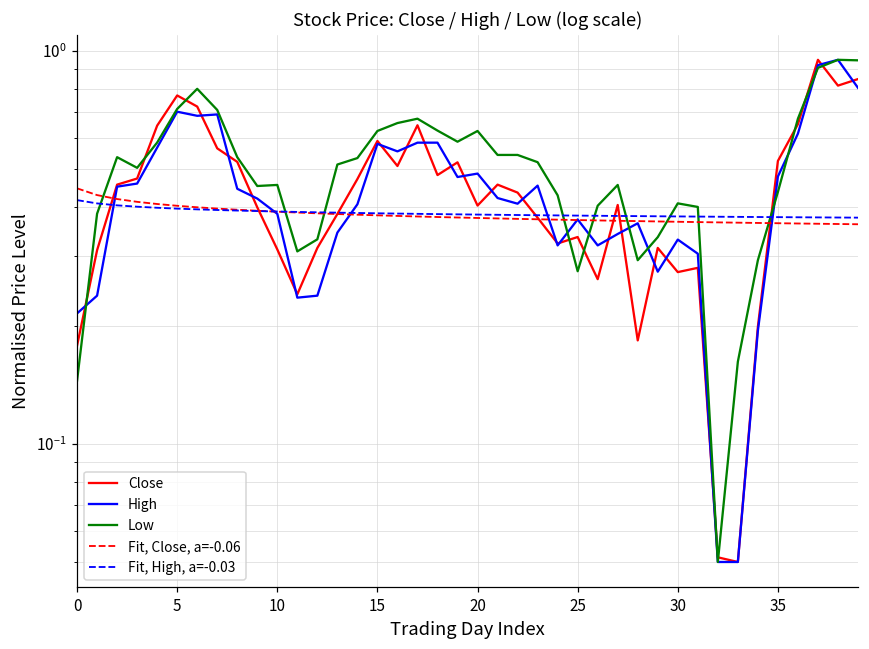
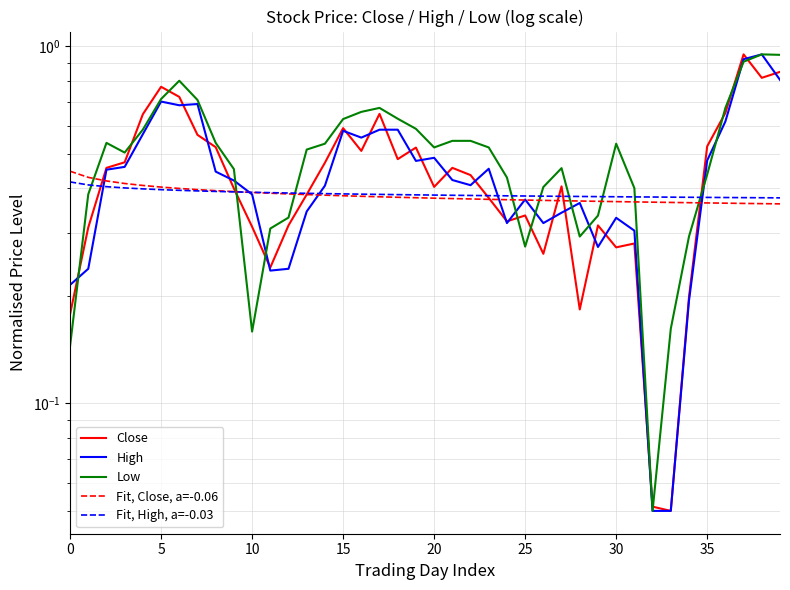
Low, 10: 0.46 -> 0.16
Low, 20: 0.63 -> 0.52
Low, 30: 0.41 -> 0.53
